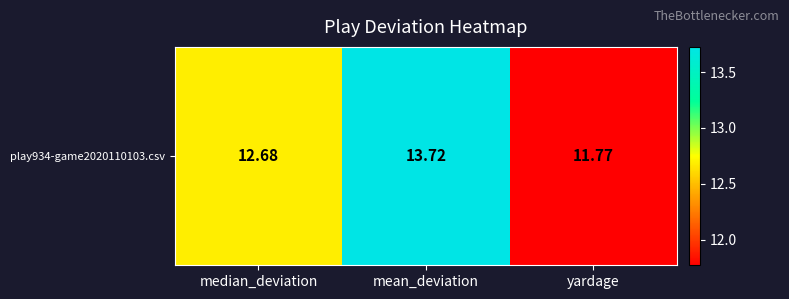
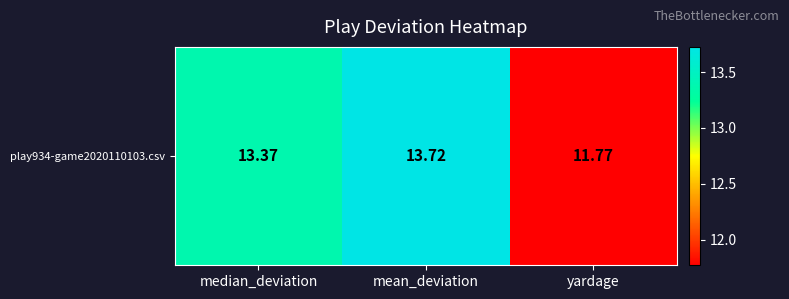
play934-game2020110103.csv, median_deviation: 12.68 -> 13.37
